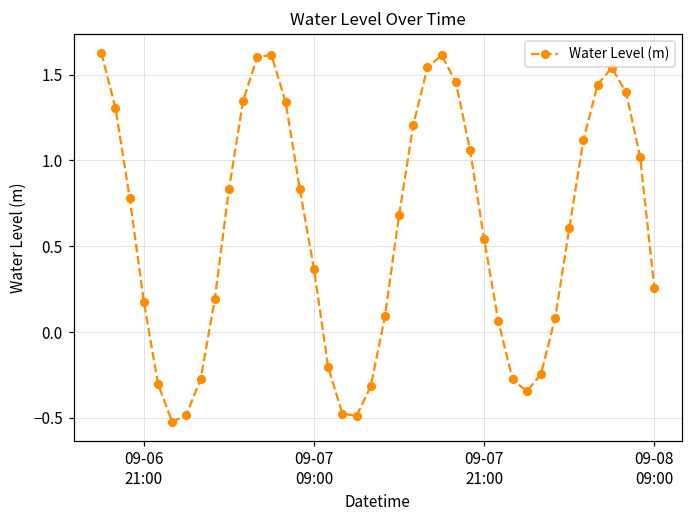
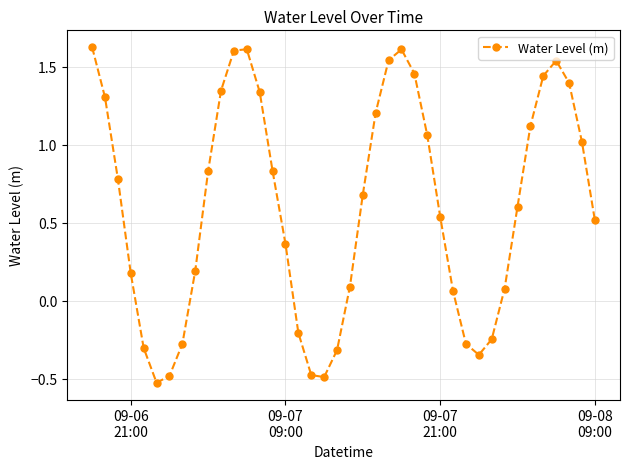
09-08 09:00: 0.26 -> 0.52
